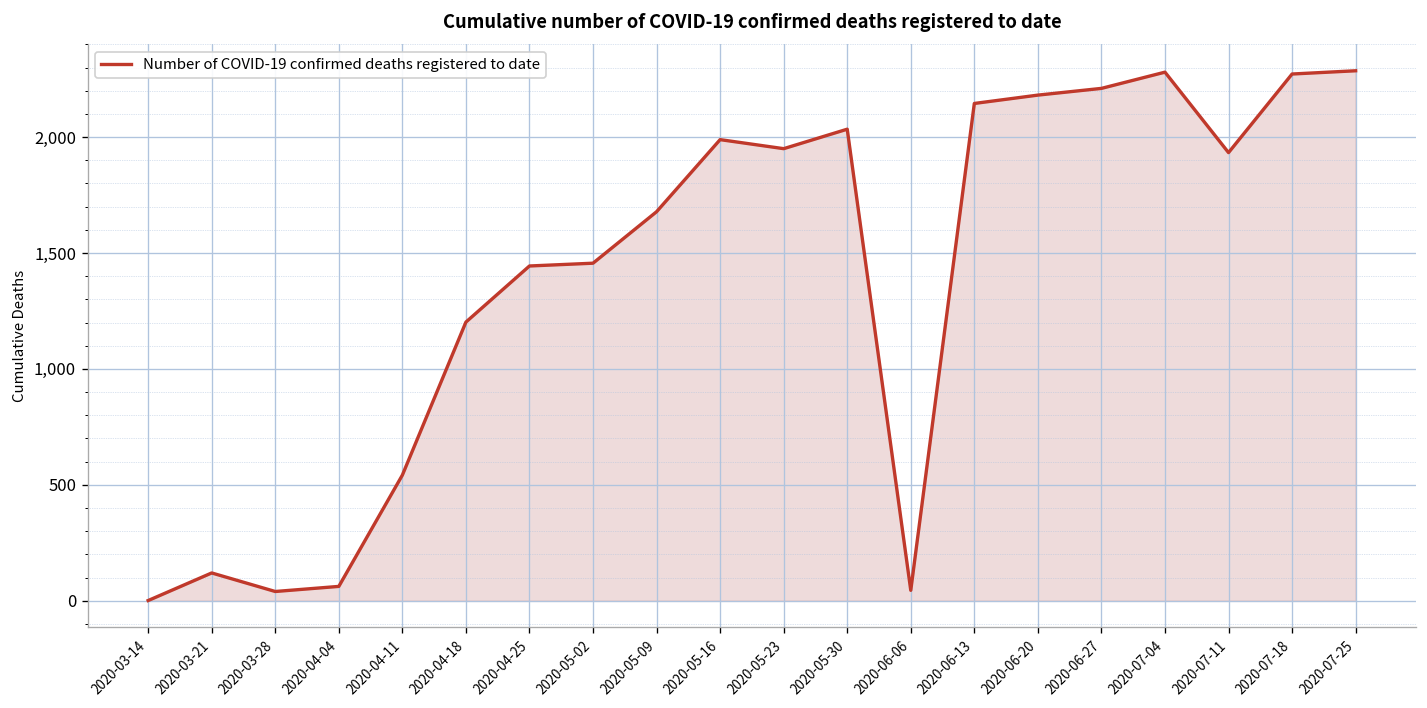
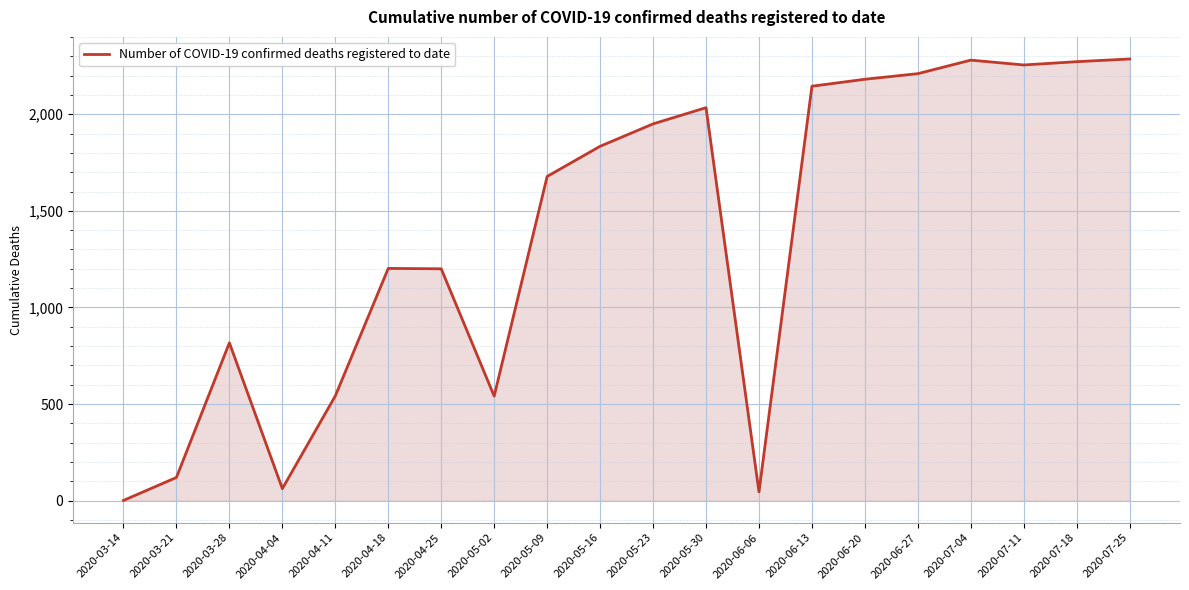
2020-03-28: 40 -> 820
2020-04-25: 1,440 -> 1,200
2020-05-02: 1,460 -> 540
2020-05-16: 1,990 -> 1,830
2020-07-11: 1,930 -> 2,260
